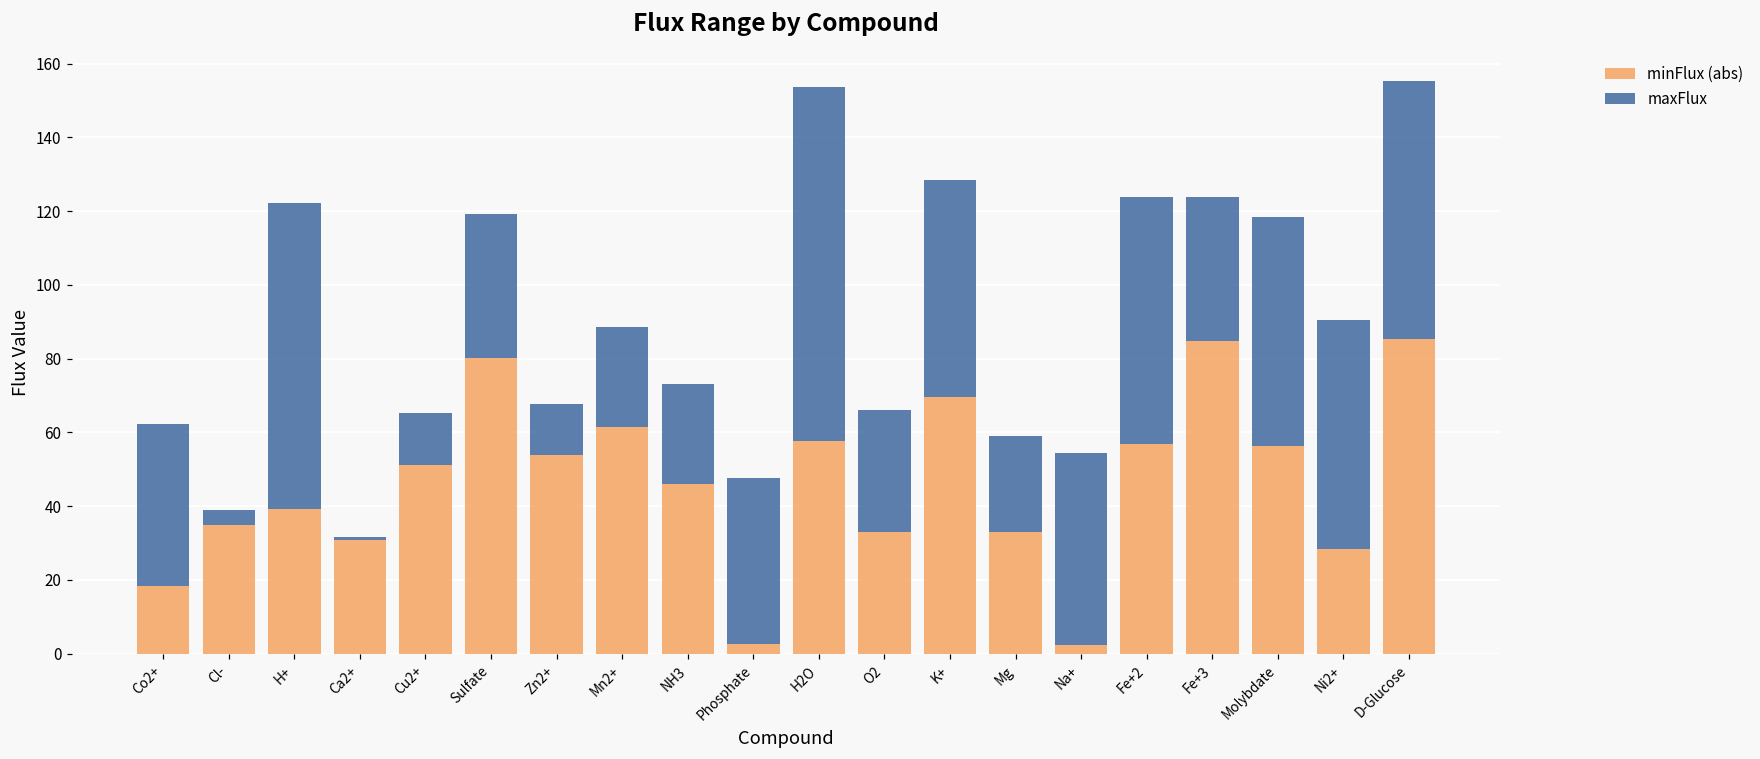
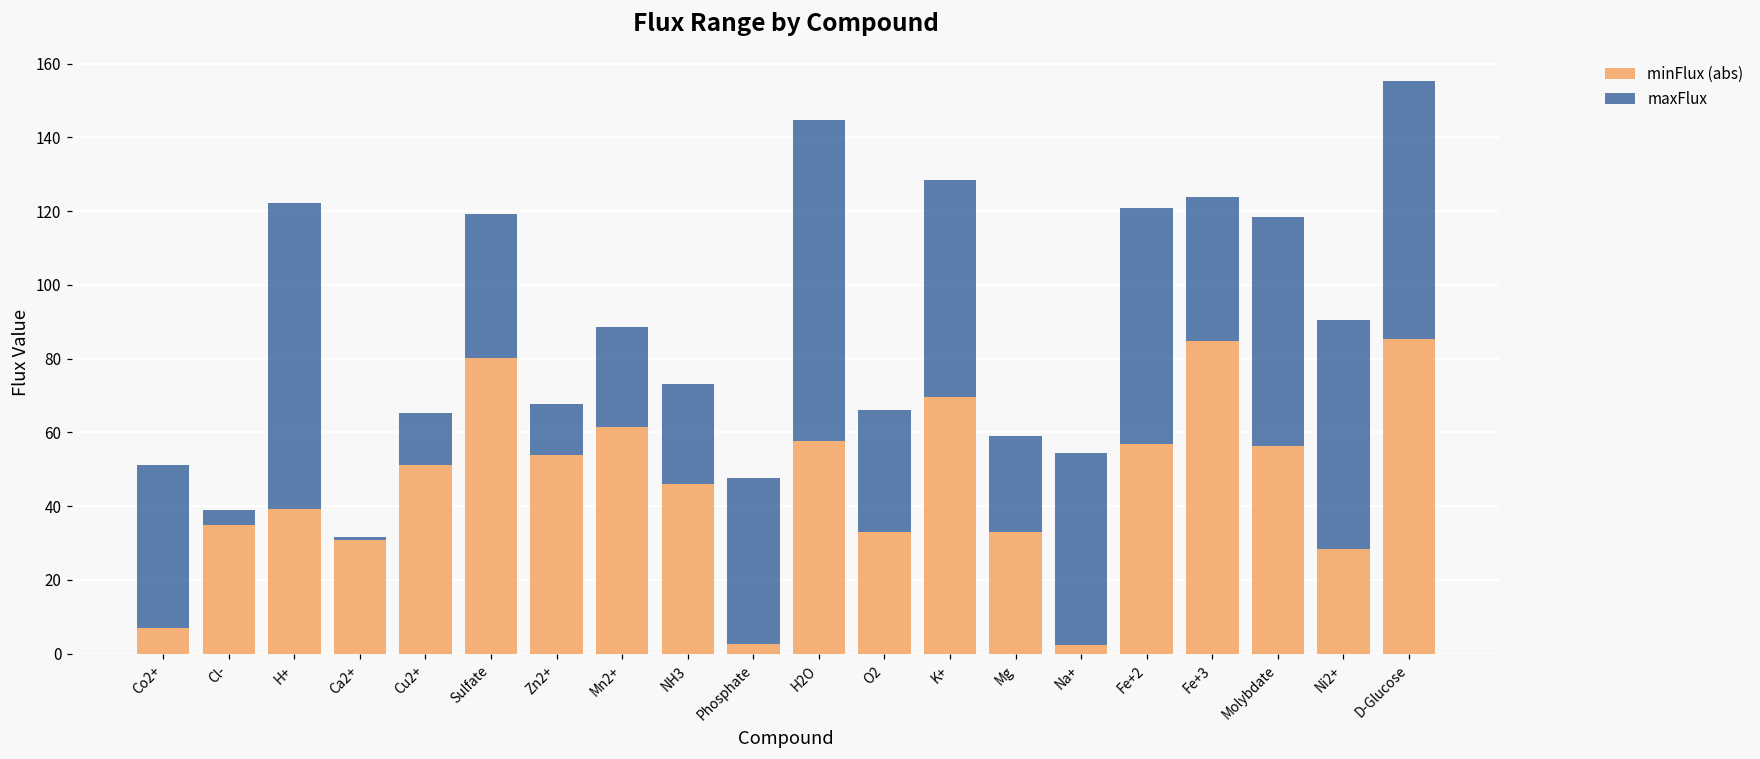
minFlux (abs), Co2+: 18 -> 7
maxFlux, H2O: 96 -> 87
maxFlux, Fe+2: 67 -> 64
